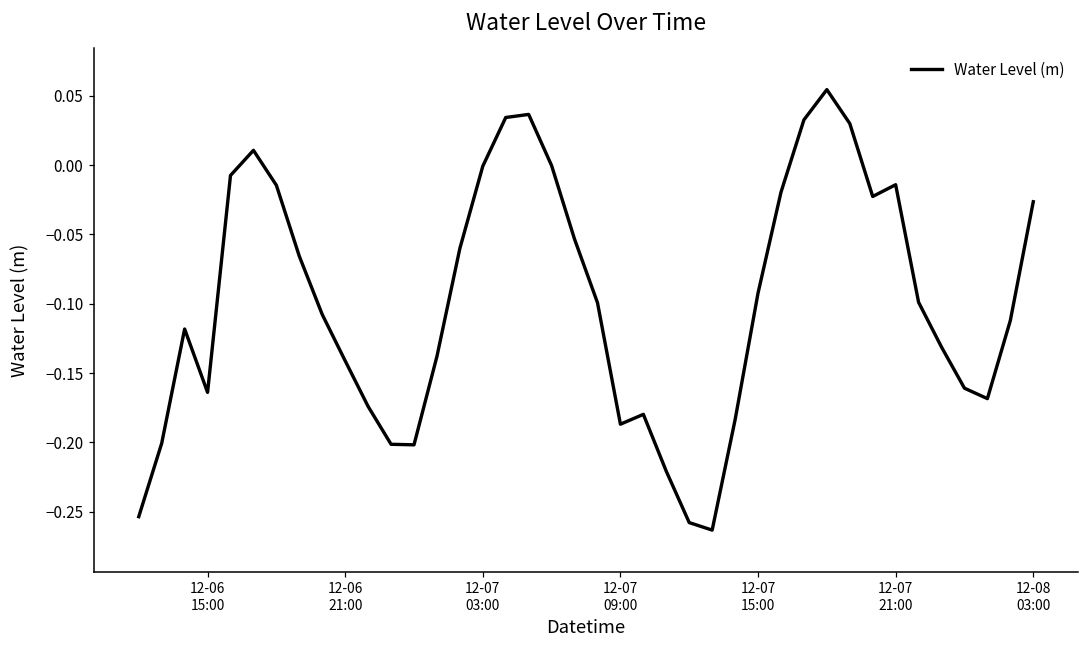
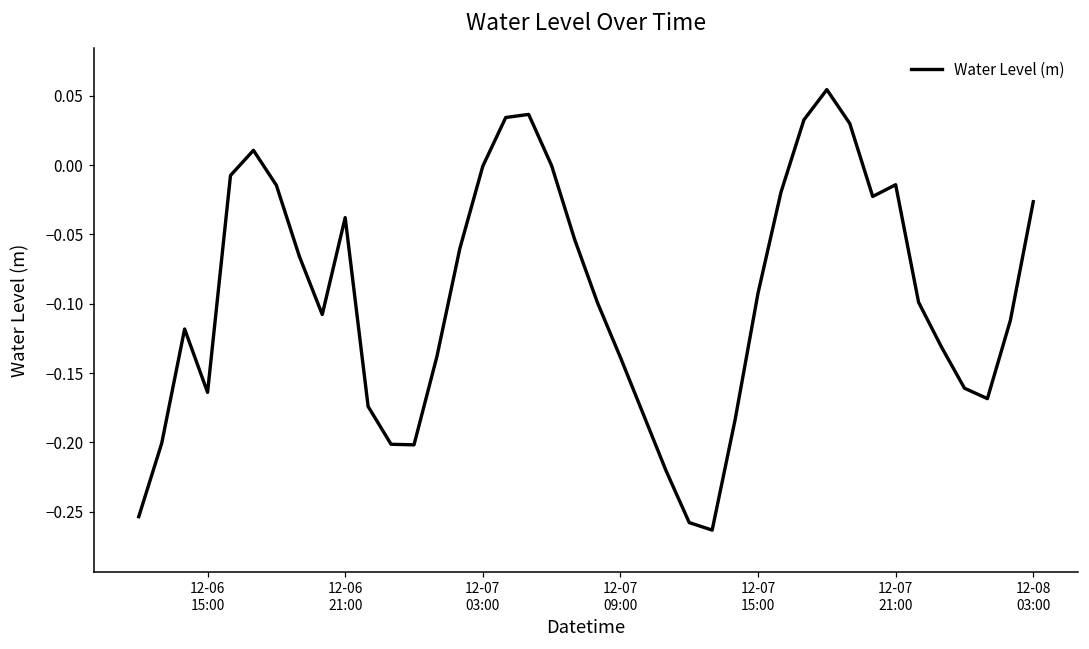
12-06 21:00: -0.141 -> -0.038
12-07 09:00: -0.187 -> -0.139
